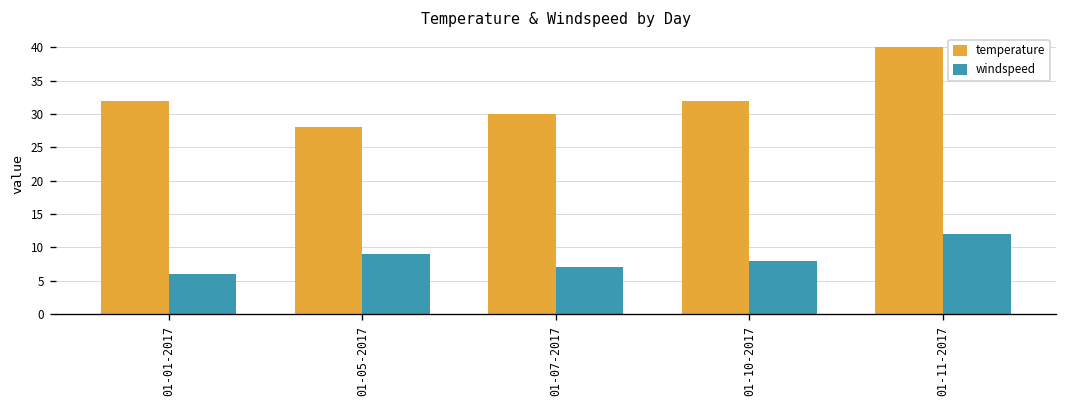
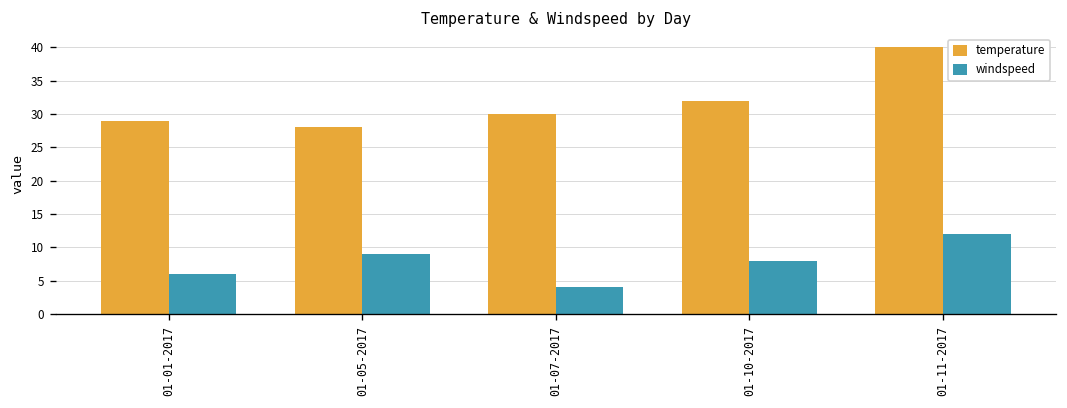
temperature, 01-01-2017: 32 -> 29
windspeed, 01-07-2017: 7 -> 4
